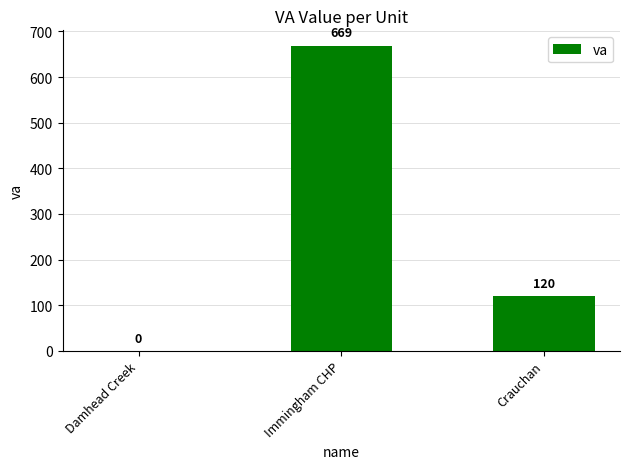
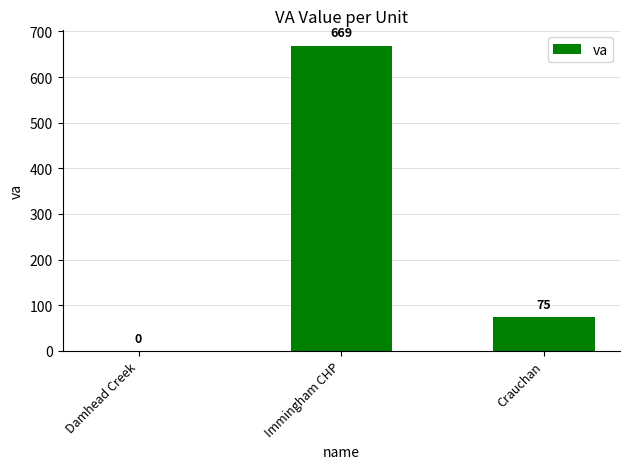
Crauchan: 120 -> 75
